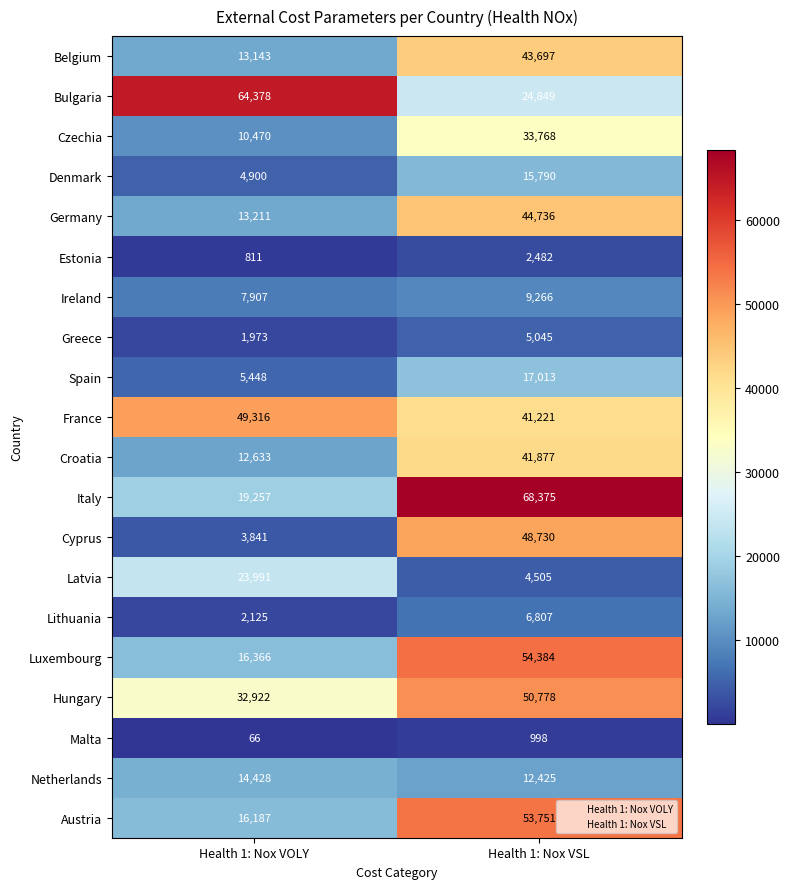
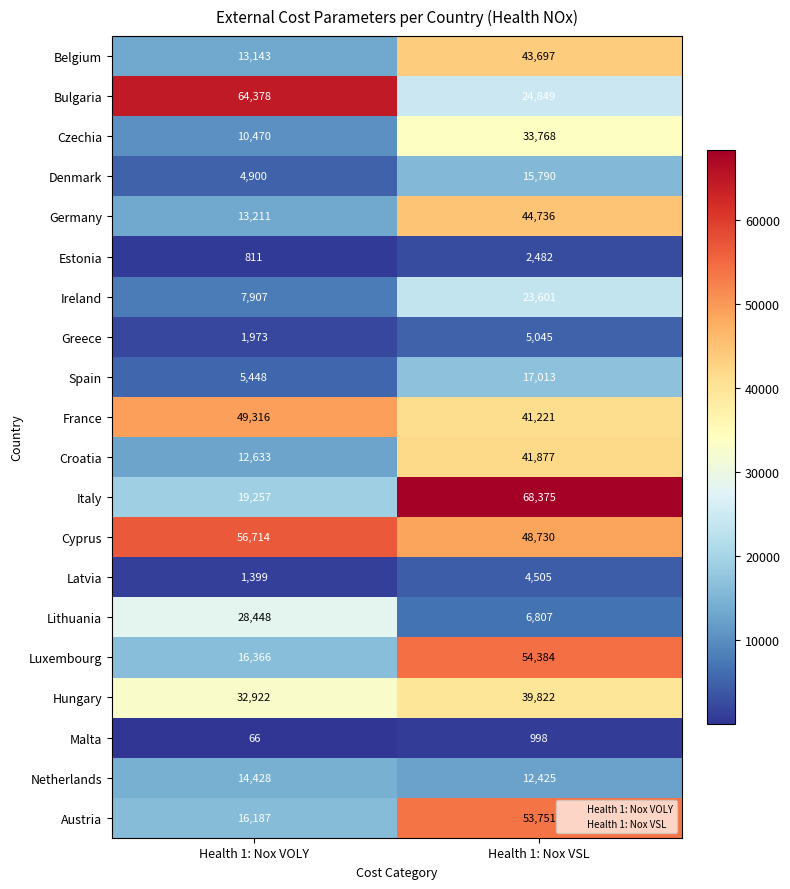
Ireland, Health 1: Nox VSL: 9,266 -> 23,601
Cyprus, Health 1: Nox VOLY: 3,841 -> 56,714
Latvia, Health 1: Nox VOLY: 23,991 -> 1,399
Lithuania, Health 1: Nox VOLY: 2,125 -> 28,448
Hungary, Health 1: Nox VSL: 50,778 -> 39,822
